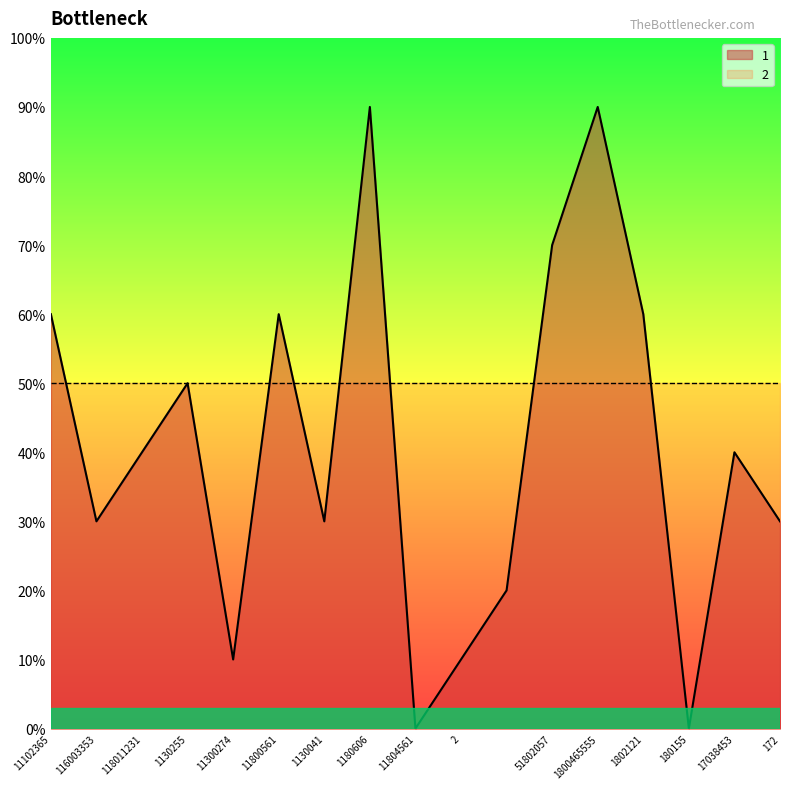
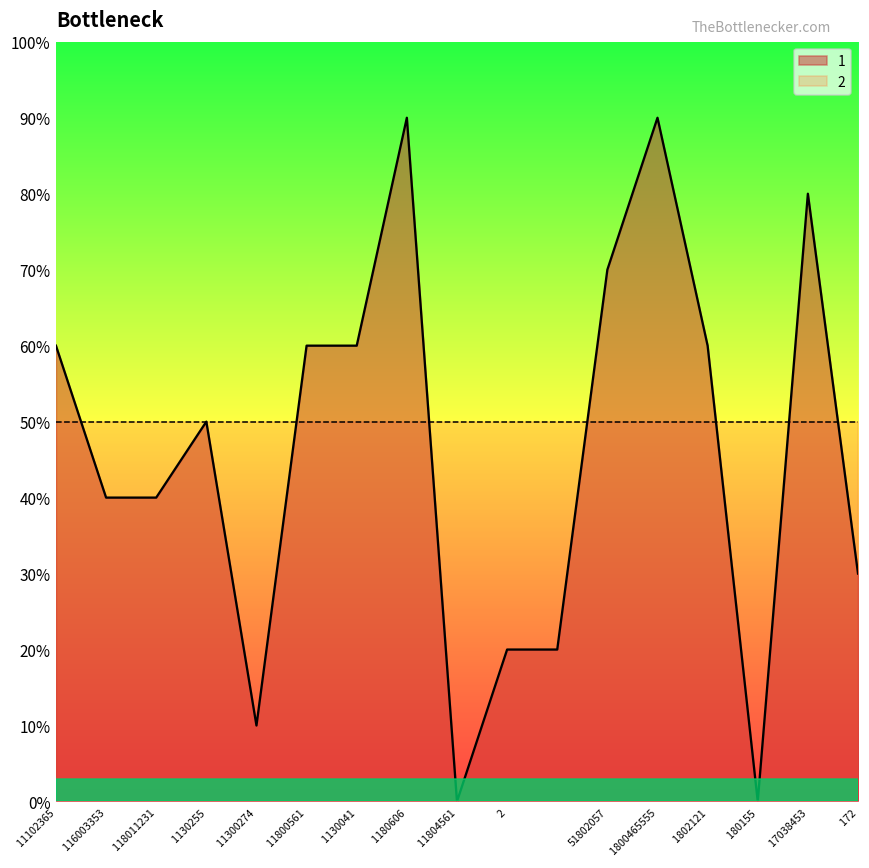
1, 116003353: 30% -> 40%
1, 1130041: 30% -> 60%
1, 2: 10% -> 20%
1, 17038453: 40% -> 80%
